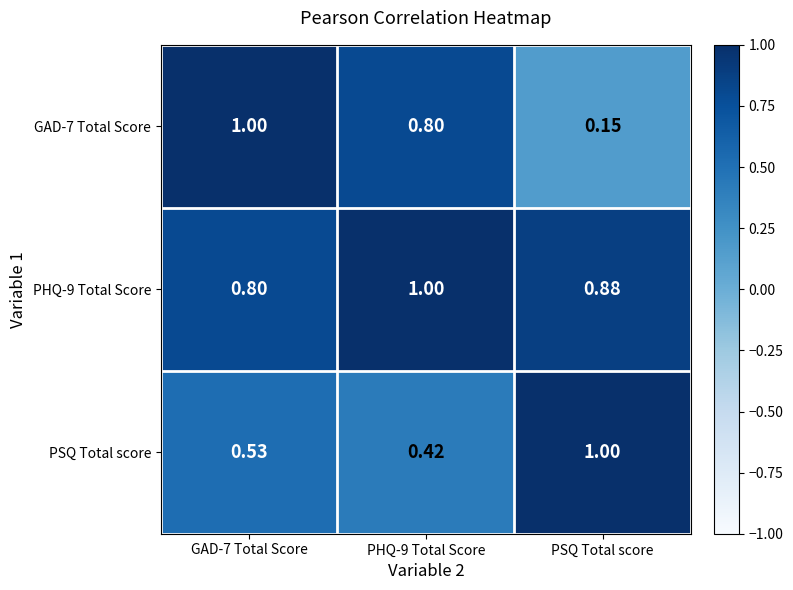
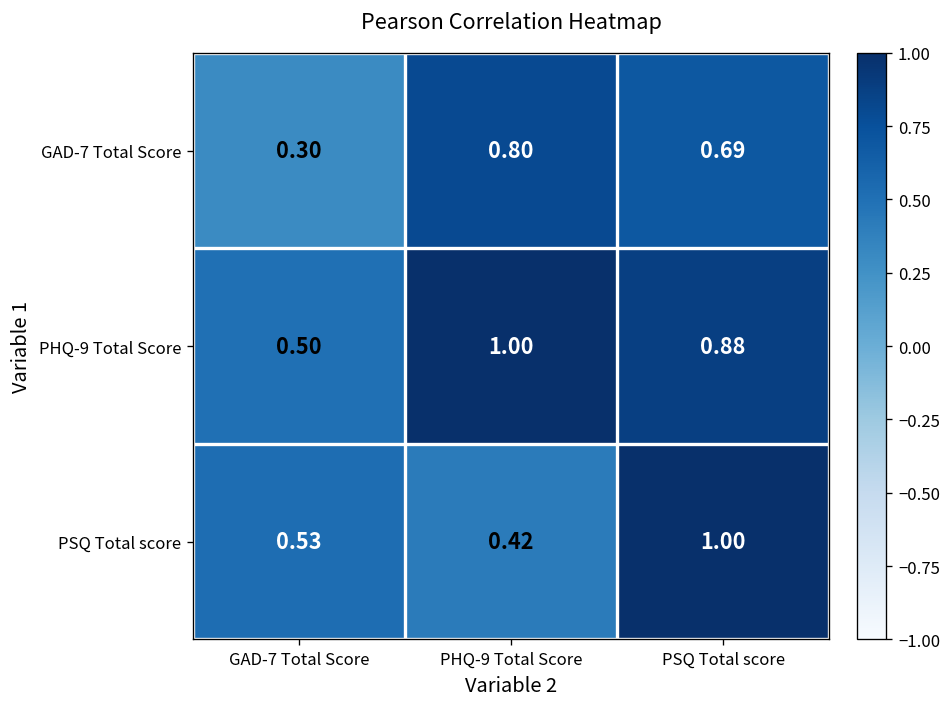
GAD-7 Total Score, GAD-7 Total Score: 1.00 -> 0.30
GAD-7 Total Score, PSQ Total score: 0.15 -> 0.69
PHQ-9 Total Score, GAD-7 Total Score: 0.80 -> 0.50
